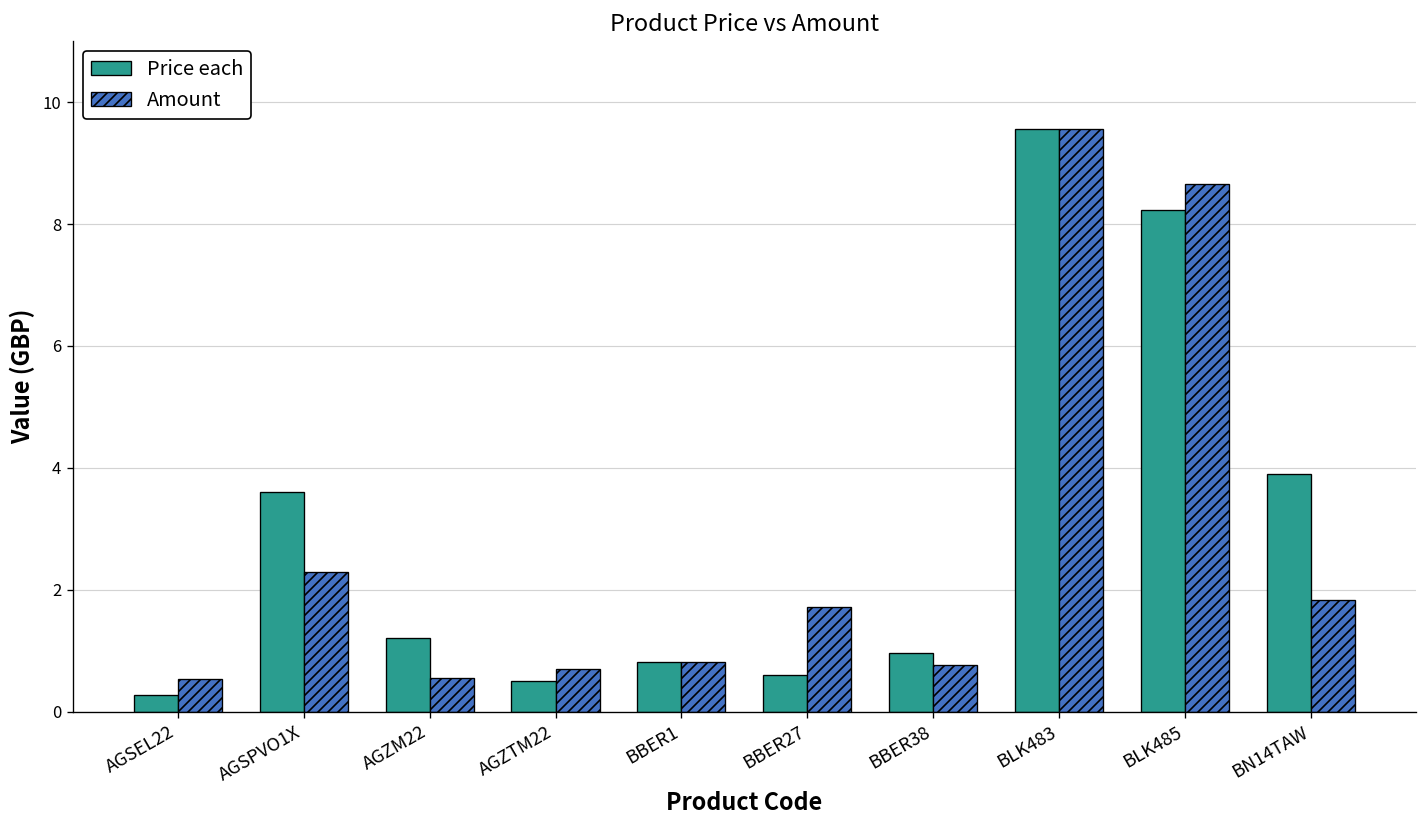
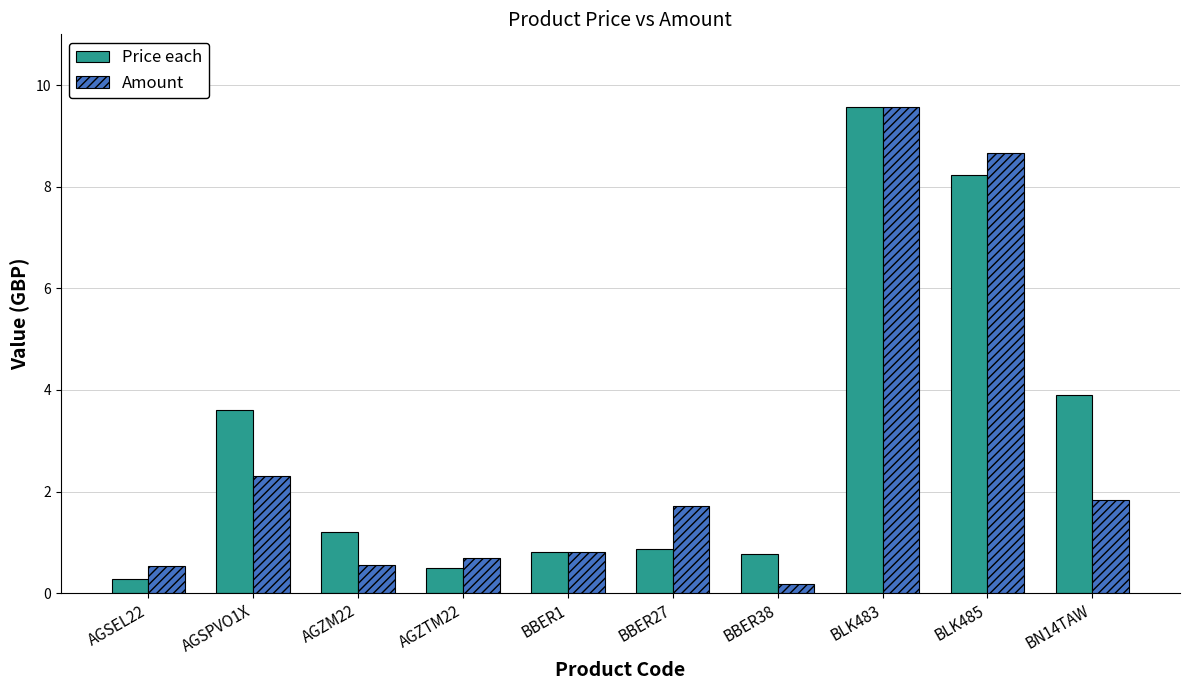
Price each, BBER27: 0.6 -> 0.9
Price each, BBER38: 1.0 -> 0.8
Amount, BBER38: 0.8 -> 0.2
